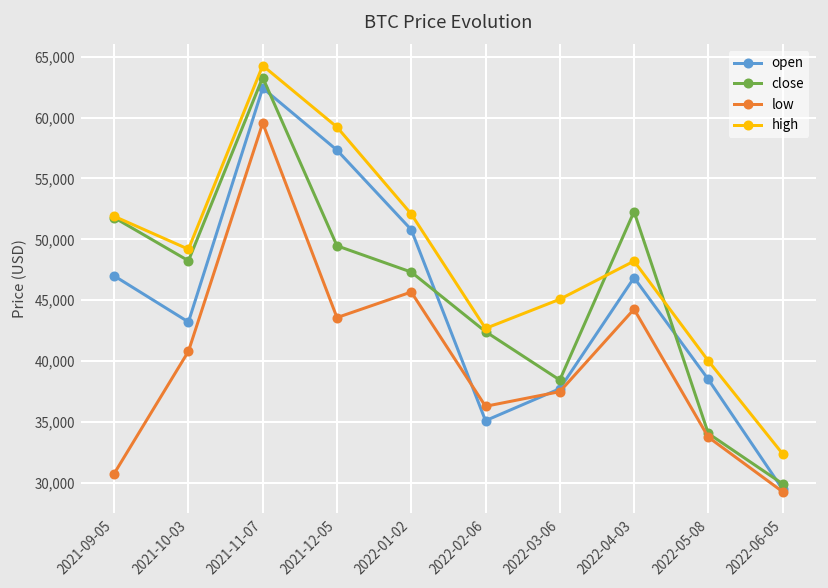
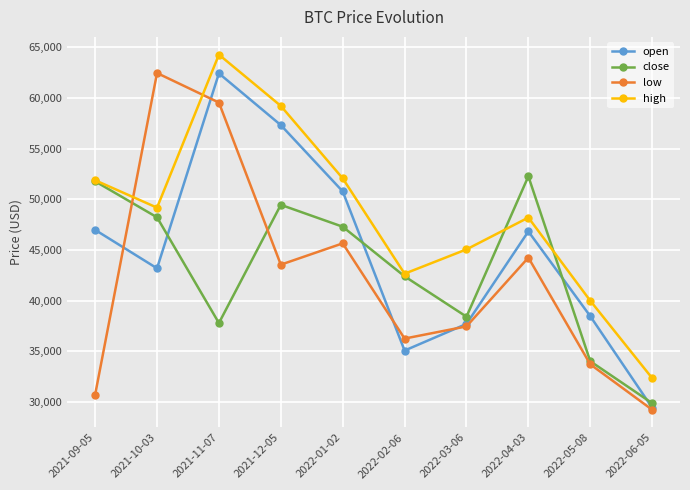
low, 2021-10-03: 40,800 -> 62,500
close, 2021-11-07: 63,300 -> 37,800
